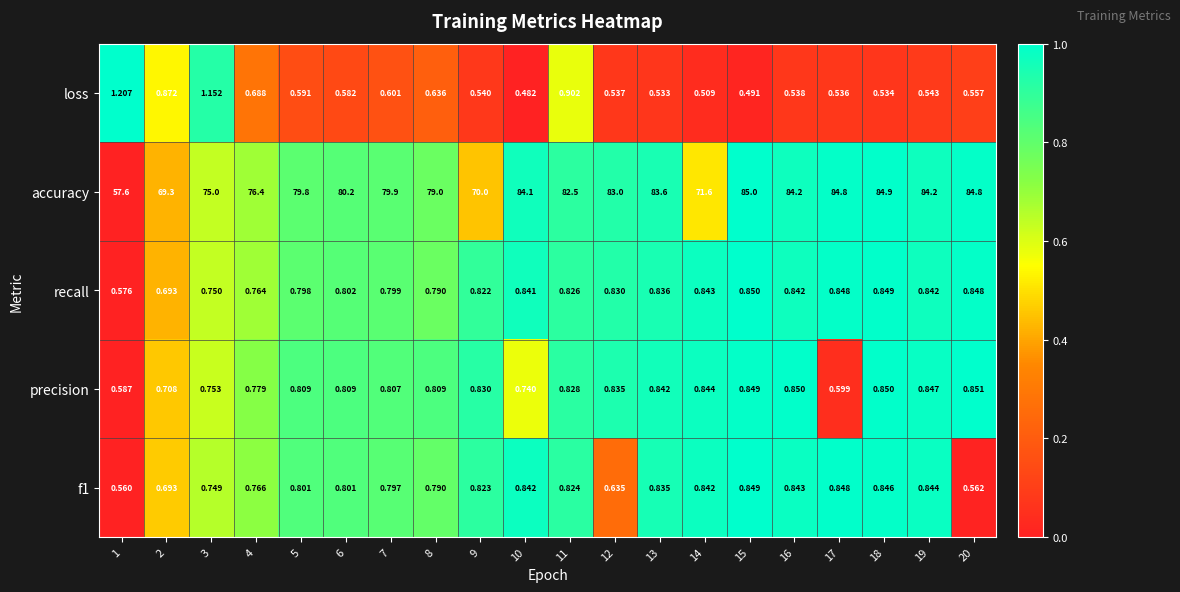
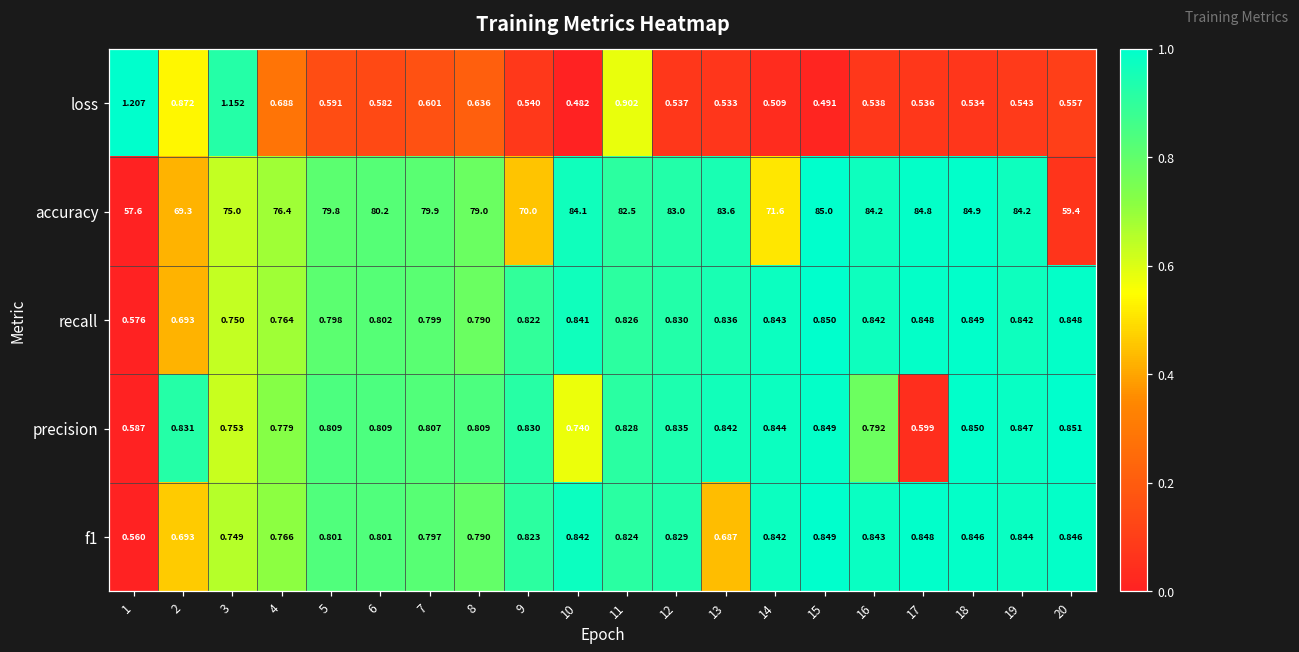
accuracy, 20: 84.8 -> 59.4
precision, 2: 0.708 -> 0.831
precision, 16: 0.850 -> 0.792
f1, 12: 0.635 -> 0.829
f1, 13: 0.835 -> 0.687
f1, 20: 0.562 -> 0.846
